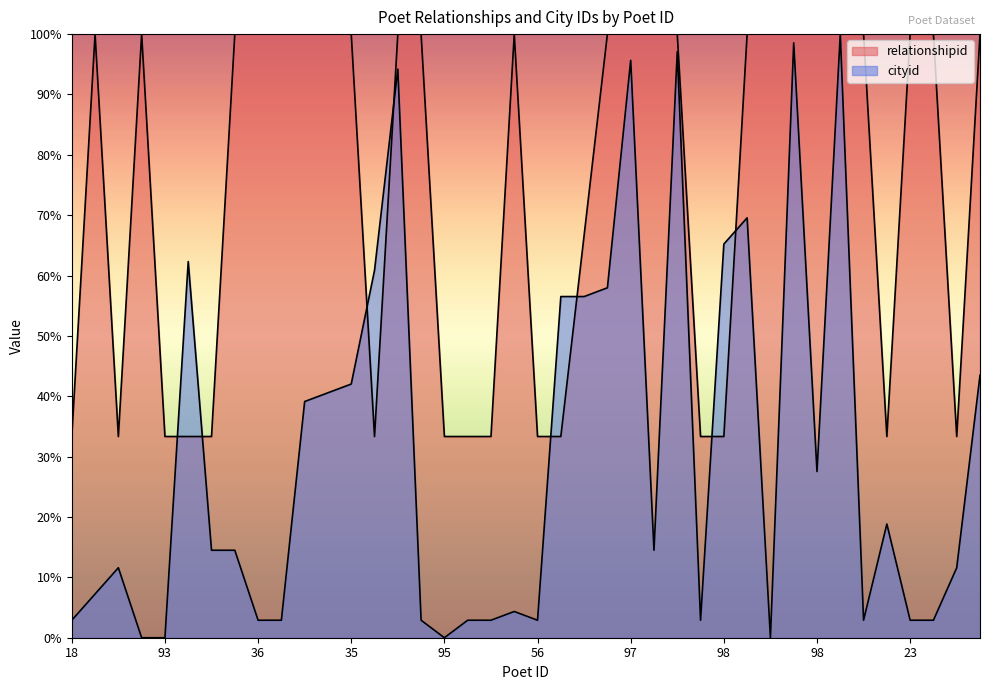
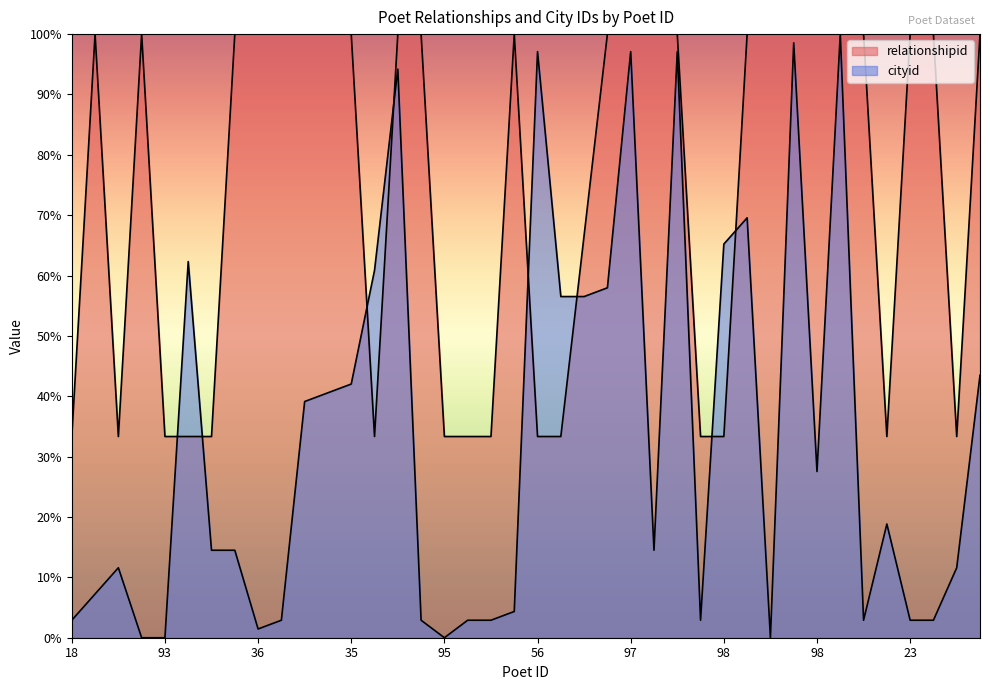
cityid, 36: 3% -> 1%
cityid, 56: 3% -> 97%
cityid, 97: 96% -> 97%
